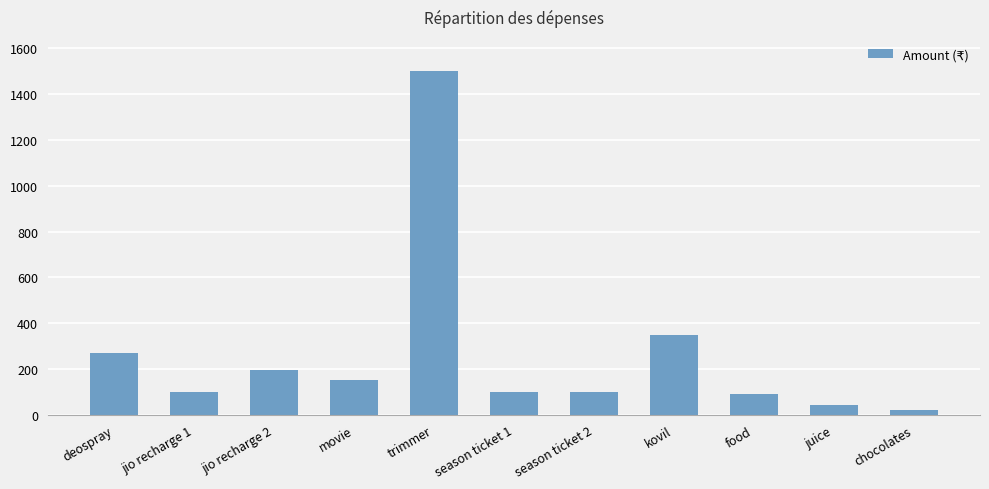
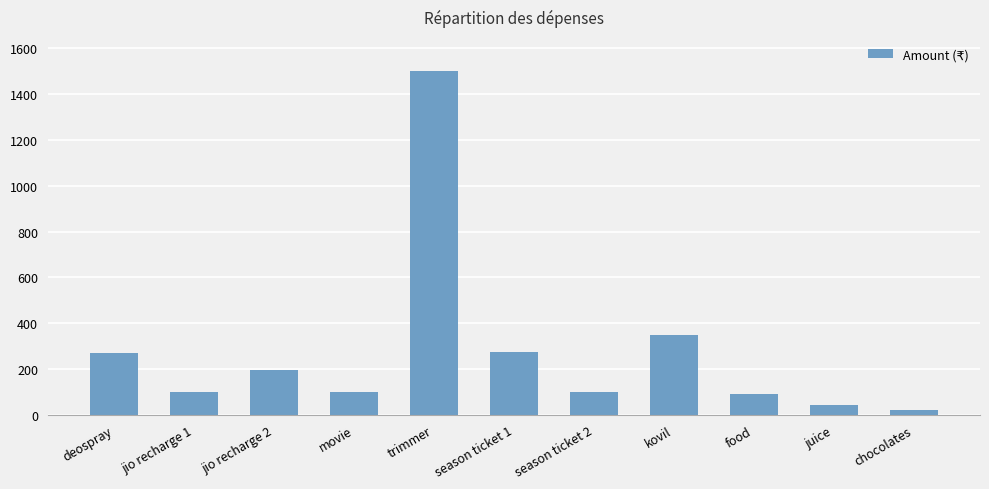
movie: 150 -> 100
season ticket 1: 100 -> 280
